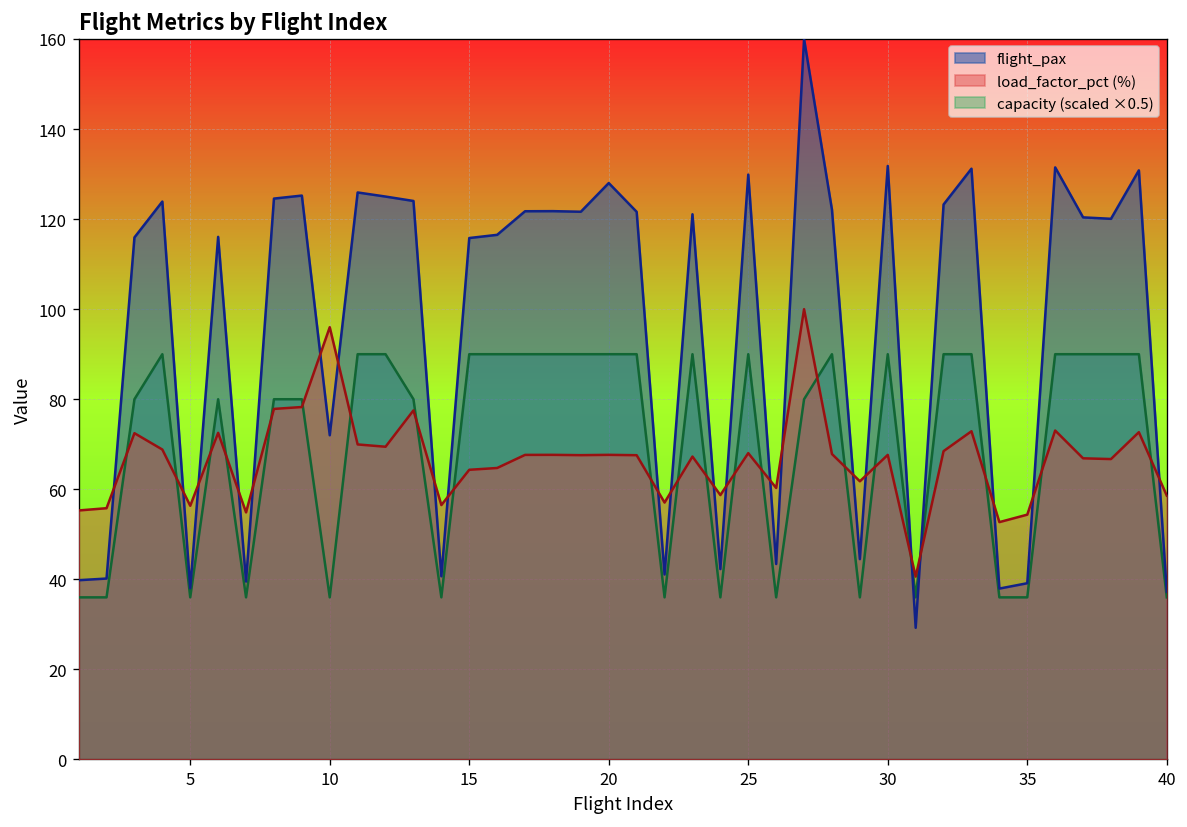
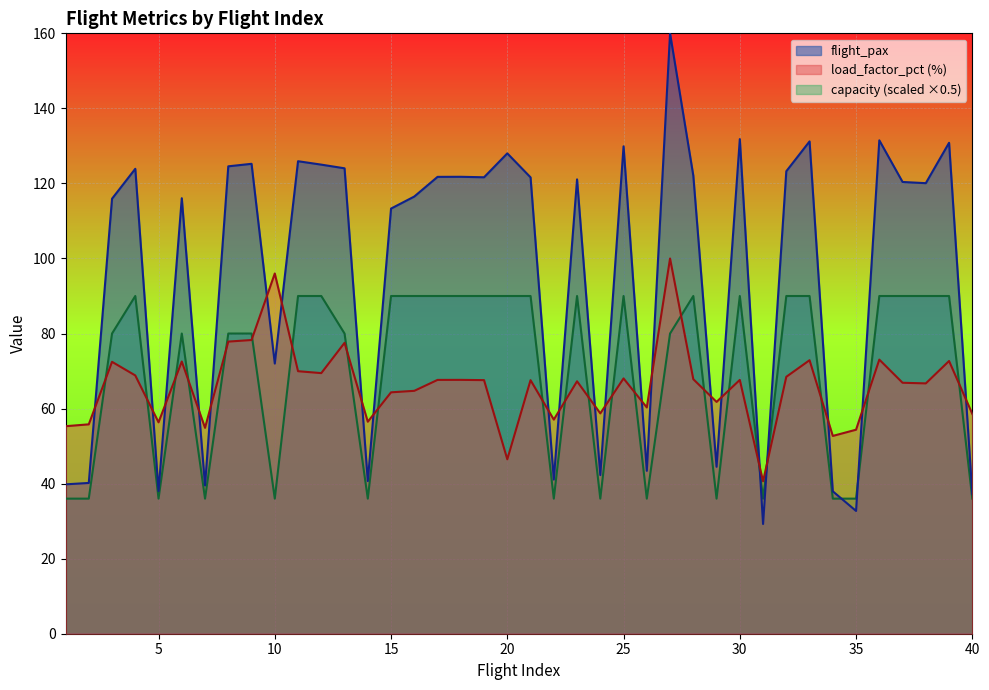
flight_pax, 15: 116 -> 113
load_factor_pct (%), 20: 68 -> 46
flight_pax, 35: 39 -> 33
